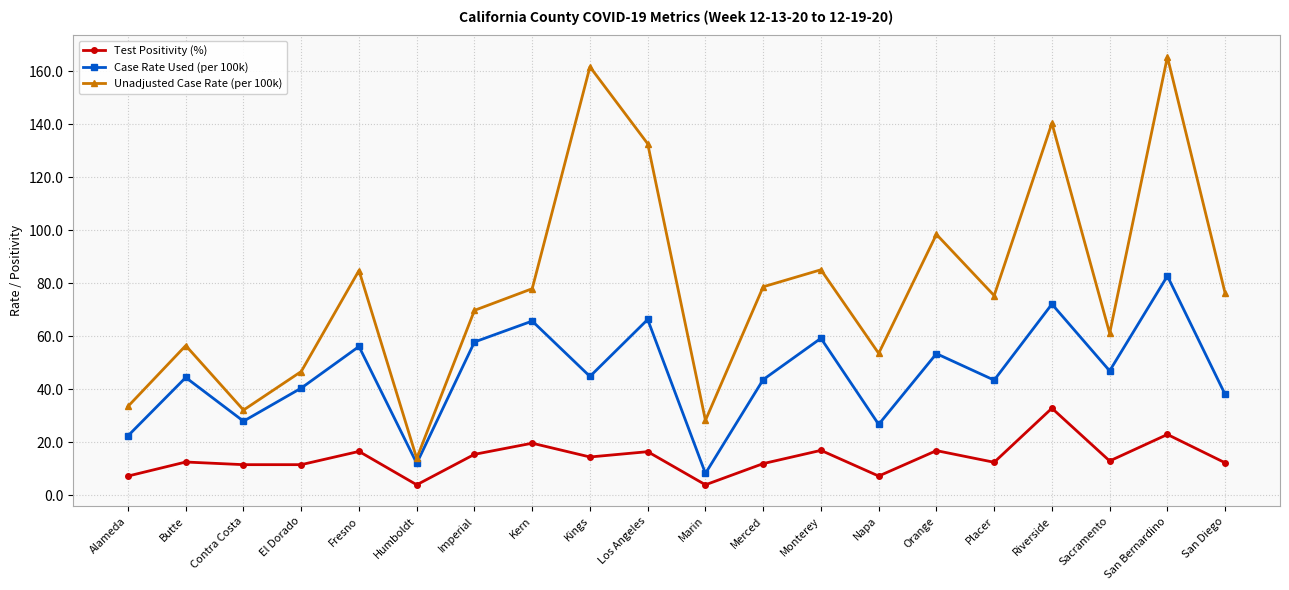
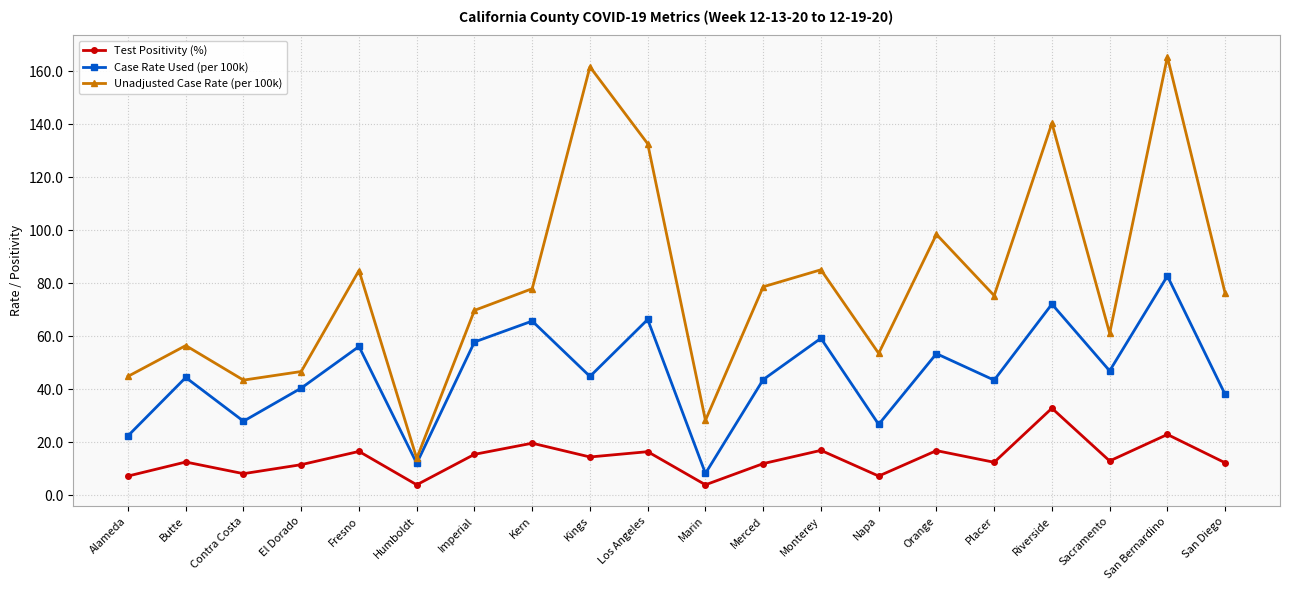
Unadjusted Case Rate (per 100k), Alameda: 34 -> 45
Test Positivity (%), Contra Costa: 12 -> 8
Unadjusted Case Rate (per 100k), Contra Costa: 32 -> 44
